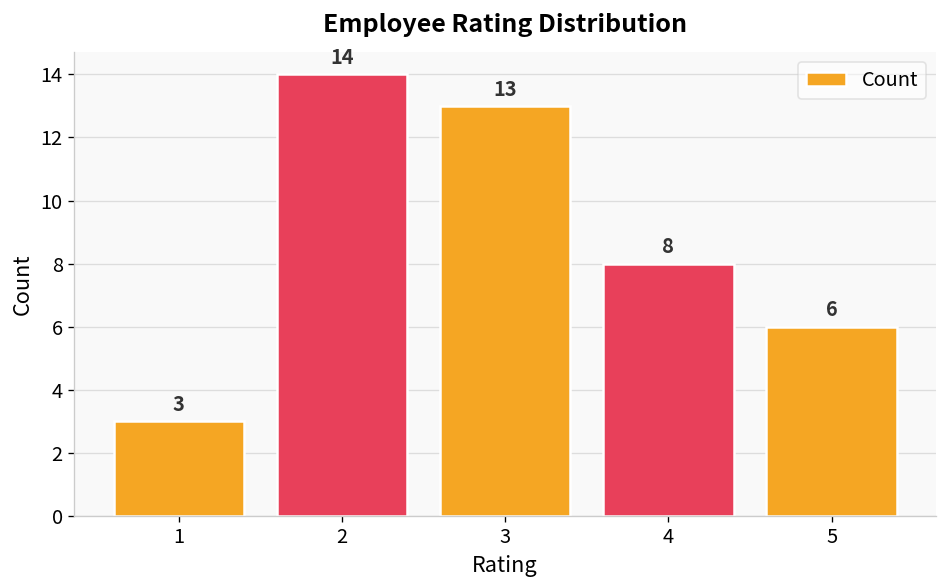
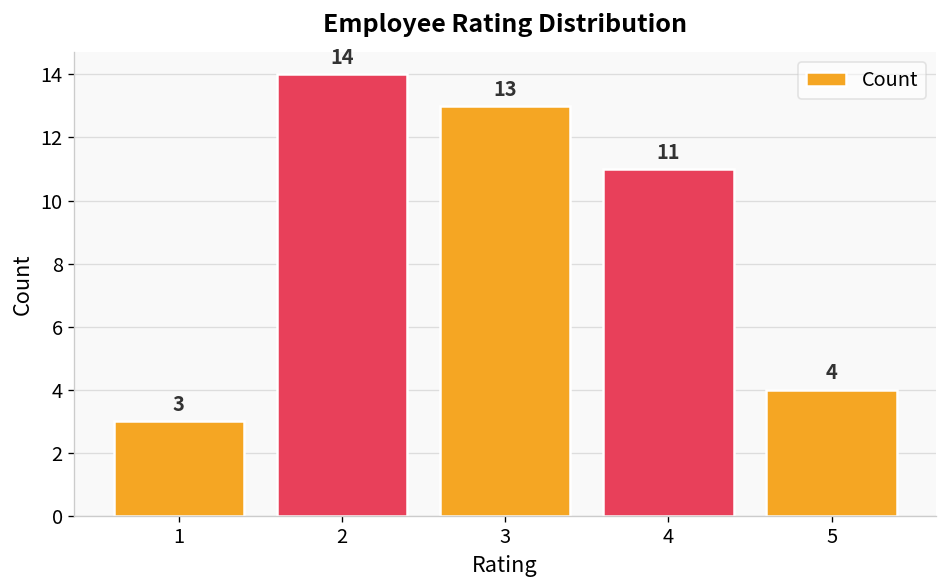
4: 8 -> 11
5: 6 -> 4
